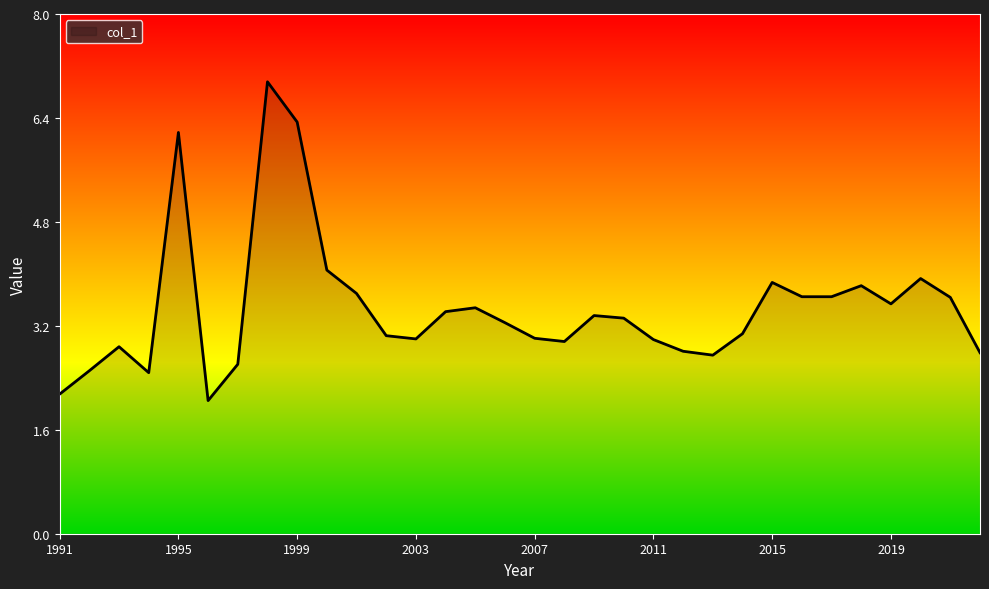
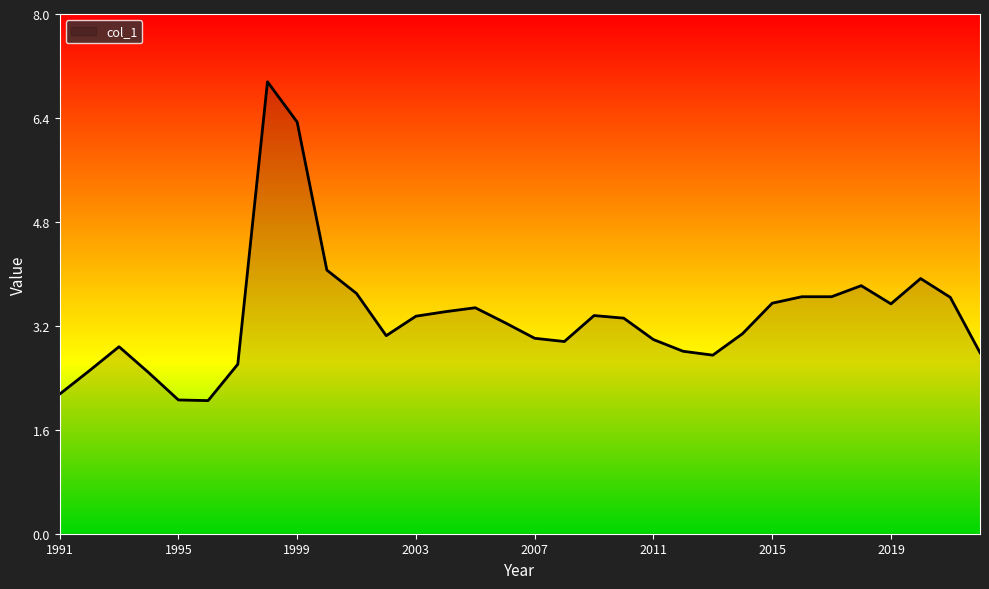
1995: 6.2 -> 2.1
2003: 3.0 -> 3.4
2015: 3.9 -> 3.6
